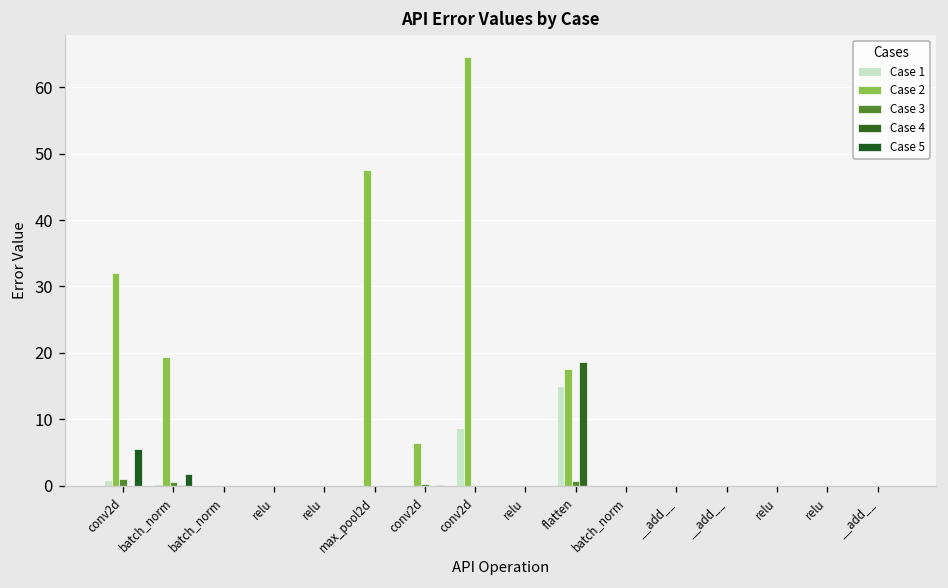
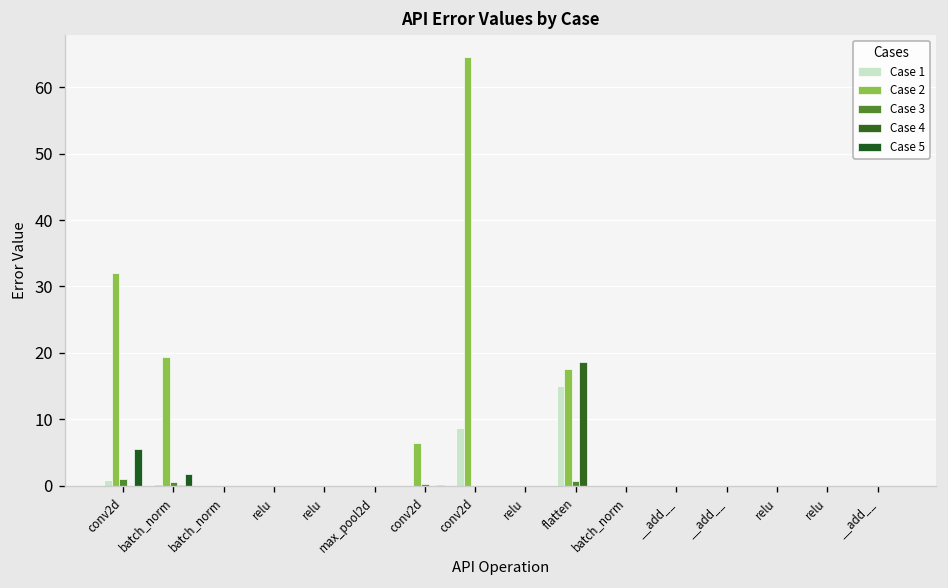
Case 2, max_pool2d: 48 -> 0
